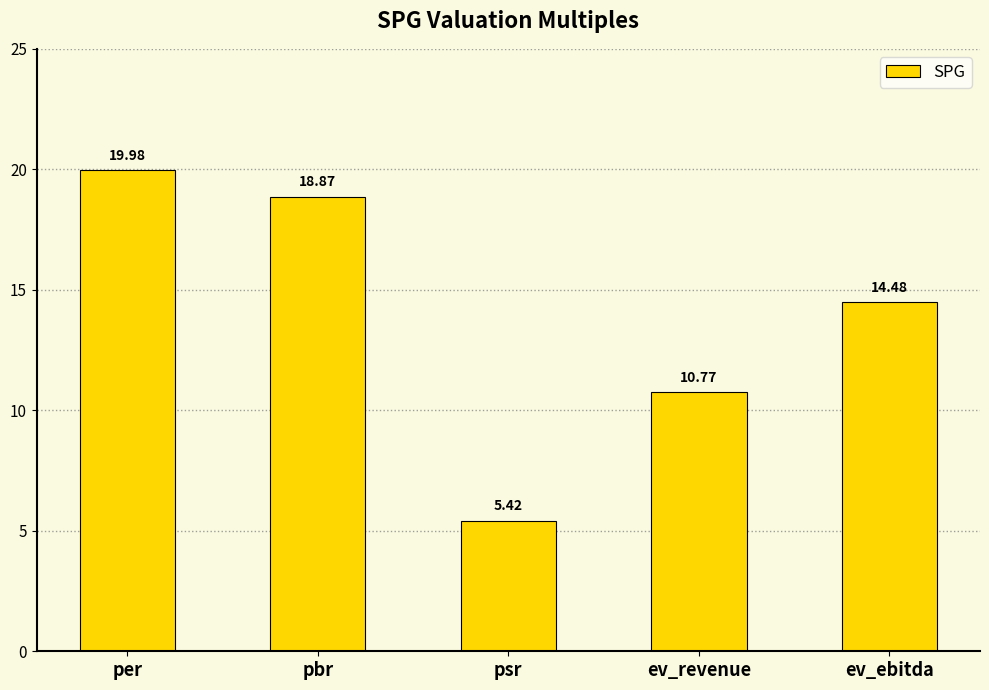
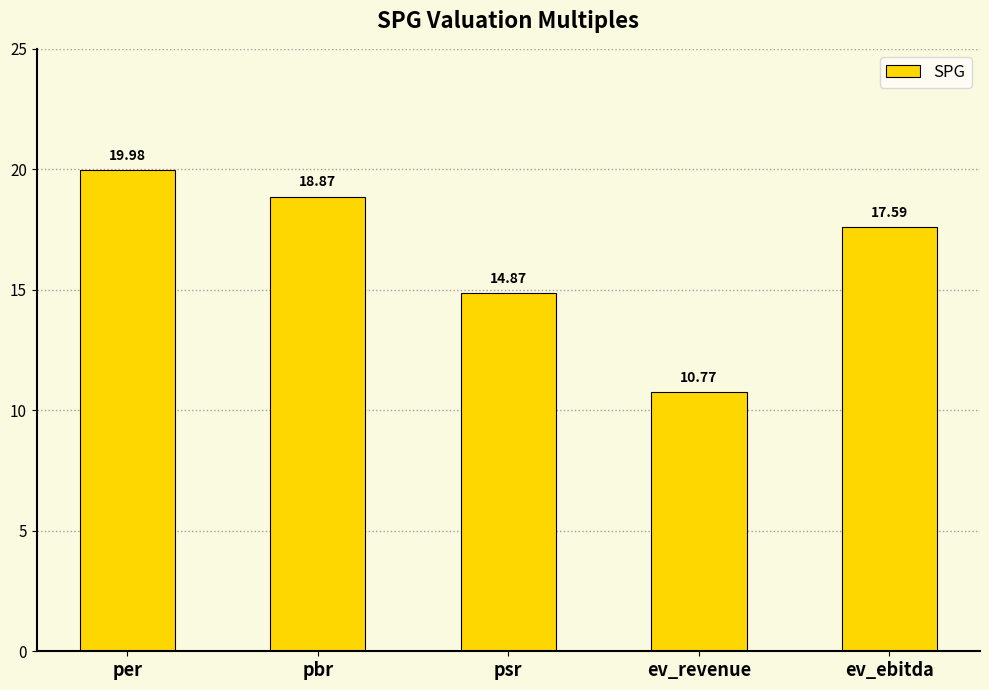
psr: 5.42 -> 14.87
ev_ebitda: 14.48 -> 17.59
